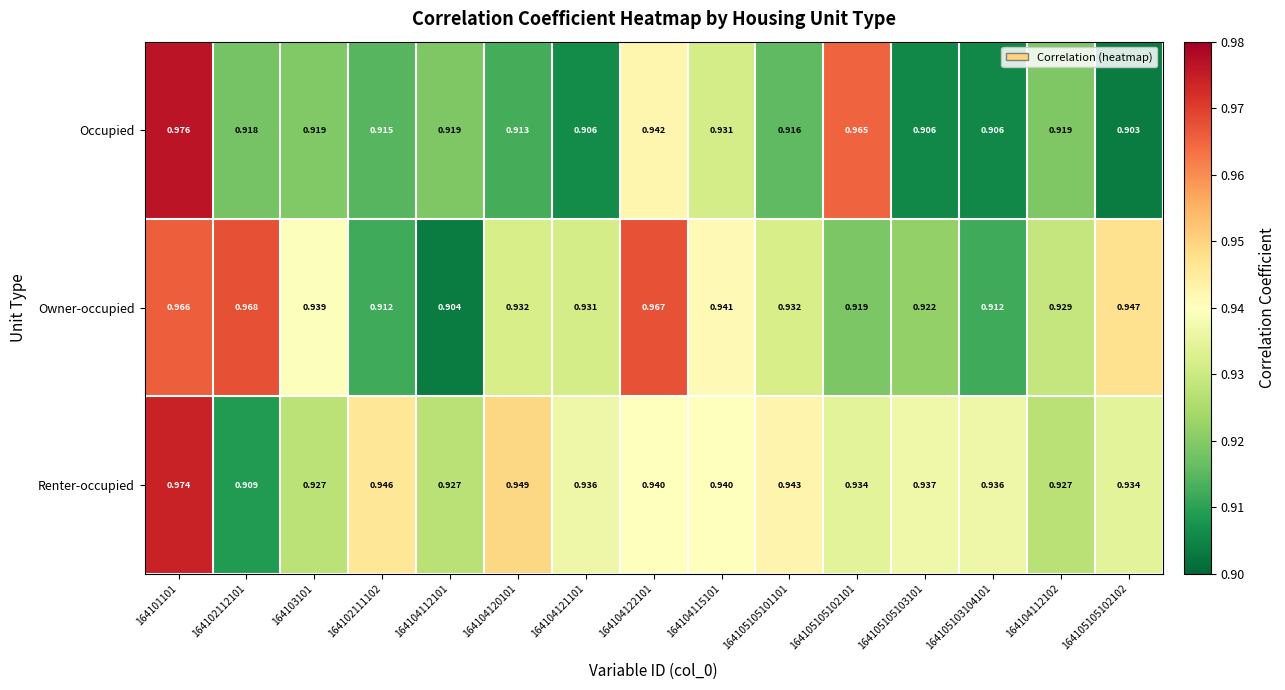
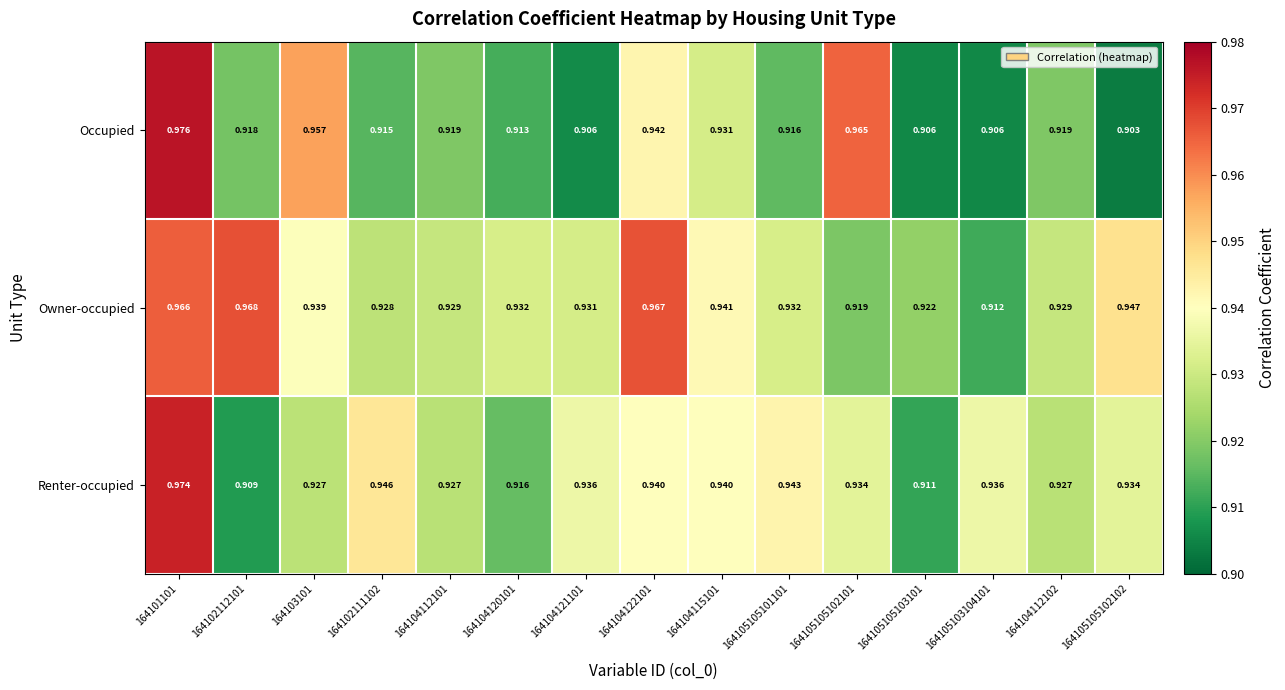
Occupied, 164103101: 0.919 -> 0.957
Owner-occupied, 164102111102: 0.912 -> 0.928
Owner-occupied, 164104112101: 0.904 -> 0.929
Renter-occupied, 164104120101: 0.949 -> 0.916
Renter-occupied, 164105105103101: 0.937 -> 0.911
